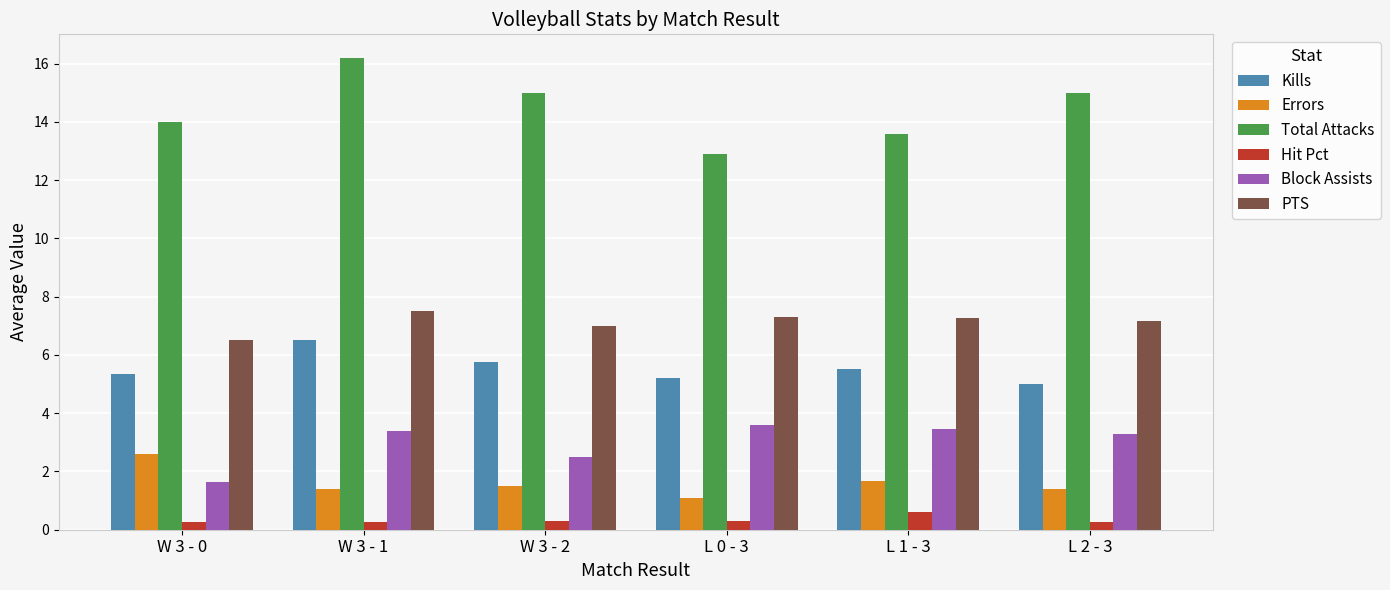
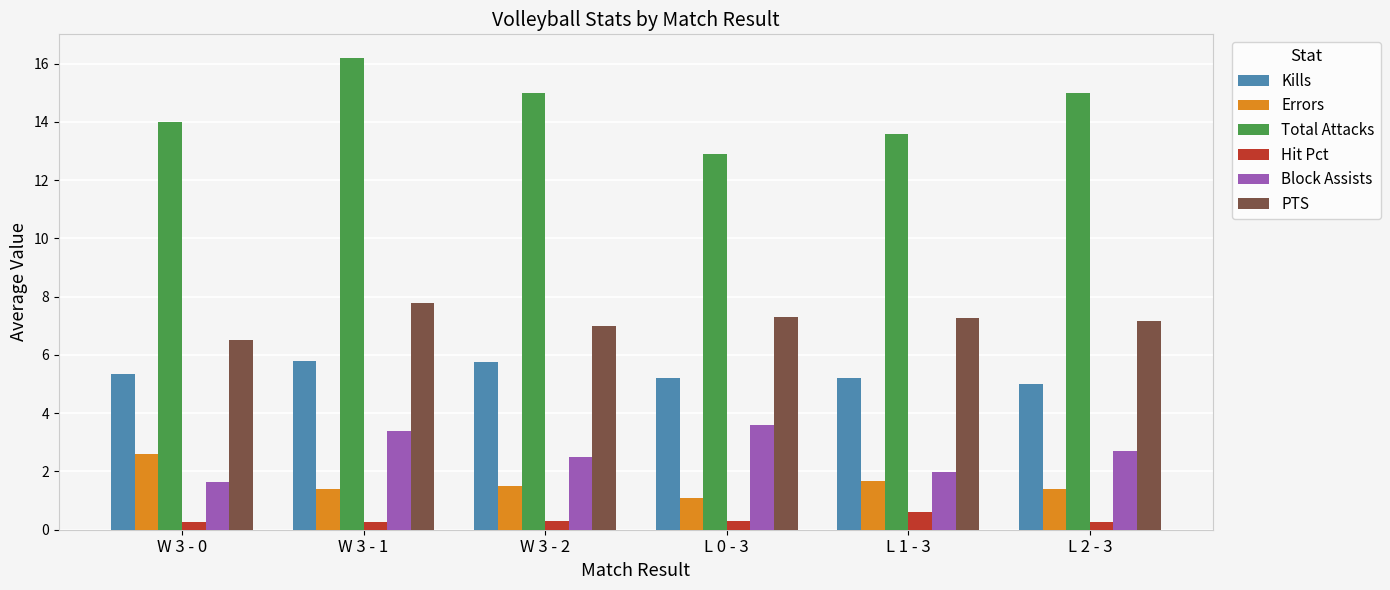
Kills, W 3 - 1: 6.5 -> 5.8
PTS, W 3 - 1: 7.5 -> 7.8
Kills, L 1 - 3: 5.5 -> 5.2
Block Assists, L 1 - 3: 3.4 -> 2.0
Block Assists, L 2 - 3: 3.3 -> 2.7
